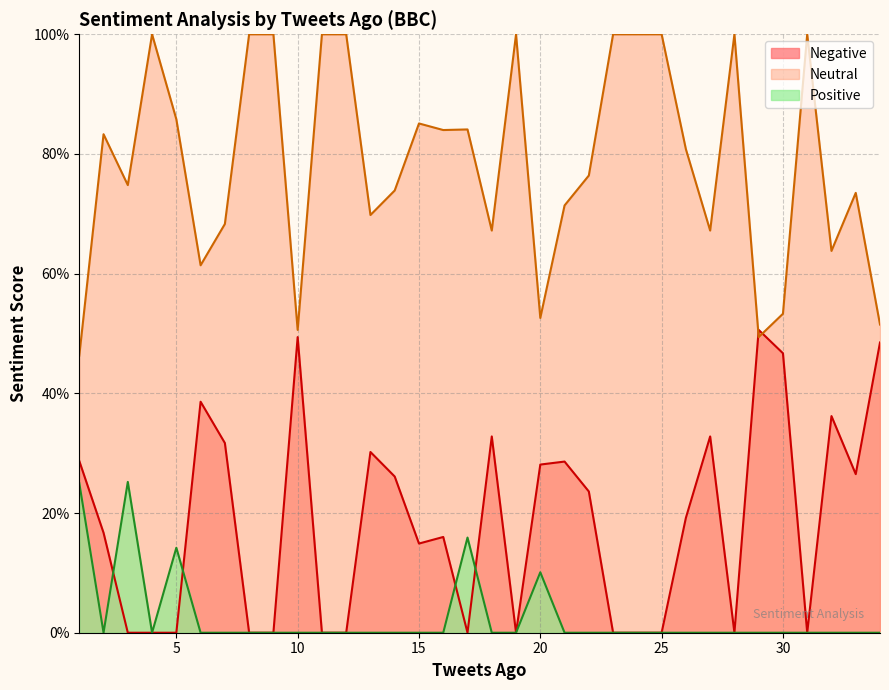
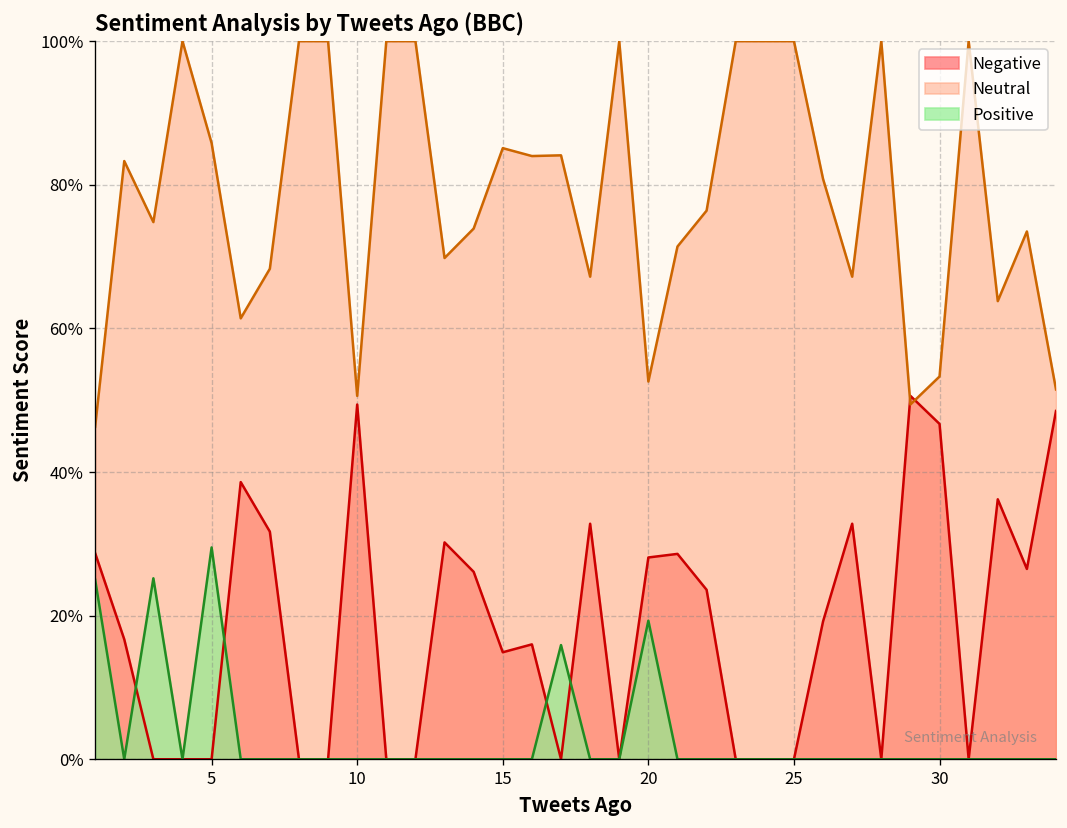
Positive, 5: 14% -> 30%
Positive, 20: 10% -> 19%
